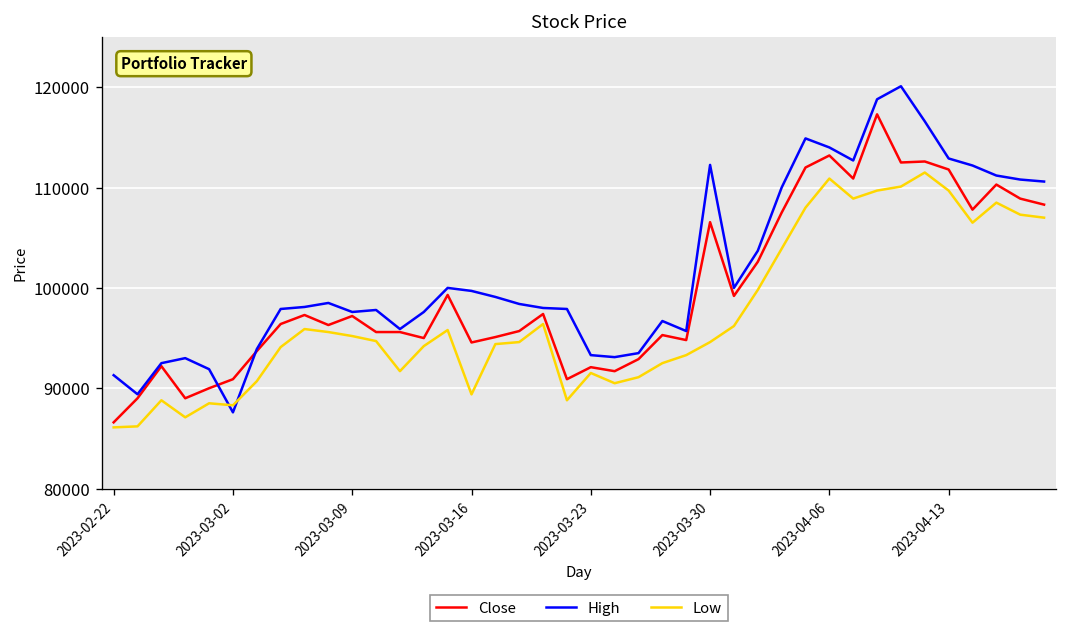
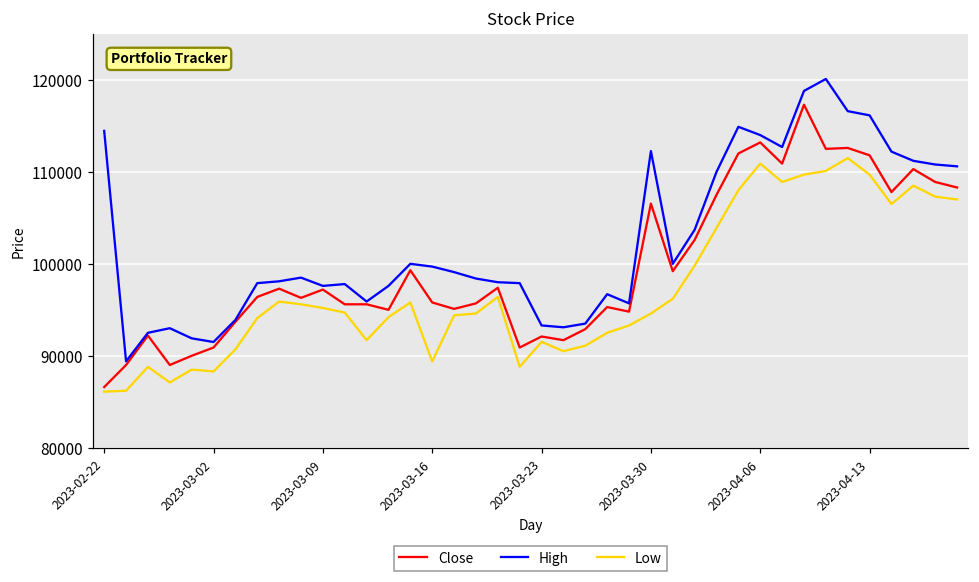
High, 2023-02-22: 91000 -> 114000
High, 2023-03-02: 88000 -> 92000
Close, 2023-03-16: 95000 -> 96000
High, 2023-04-13: 113000 -> 116000
